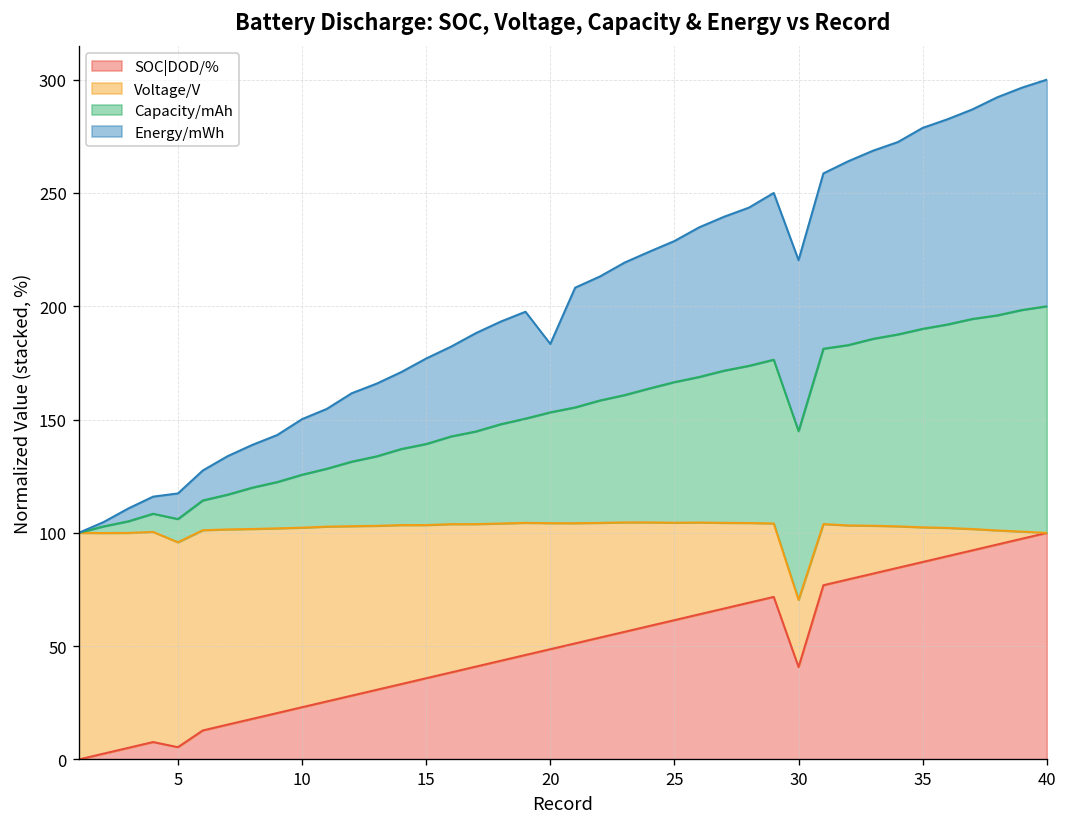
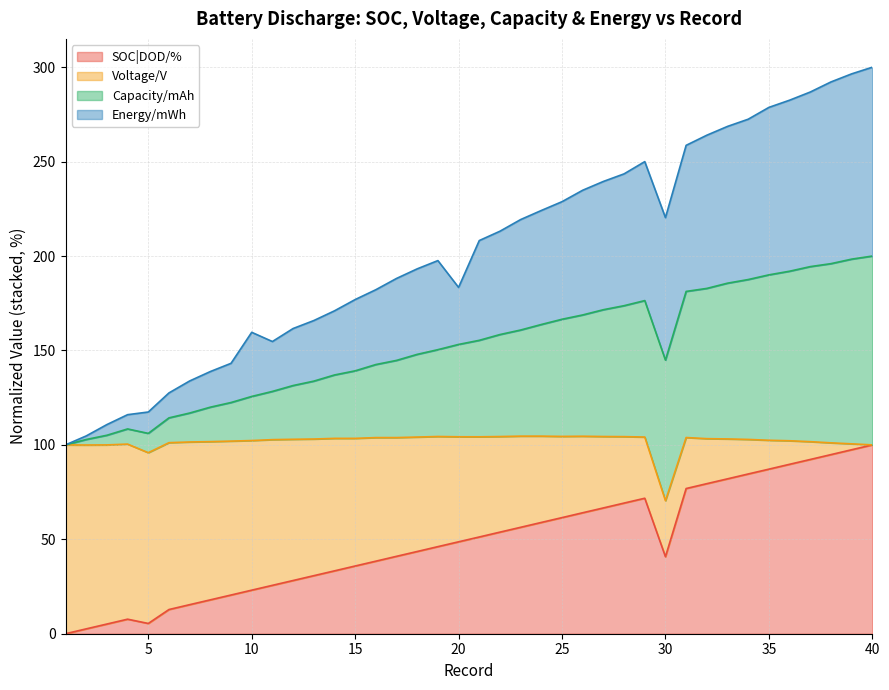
Energy/mWh, 10: 25 -> 34
